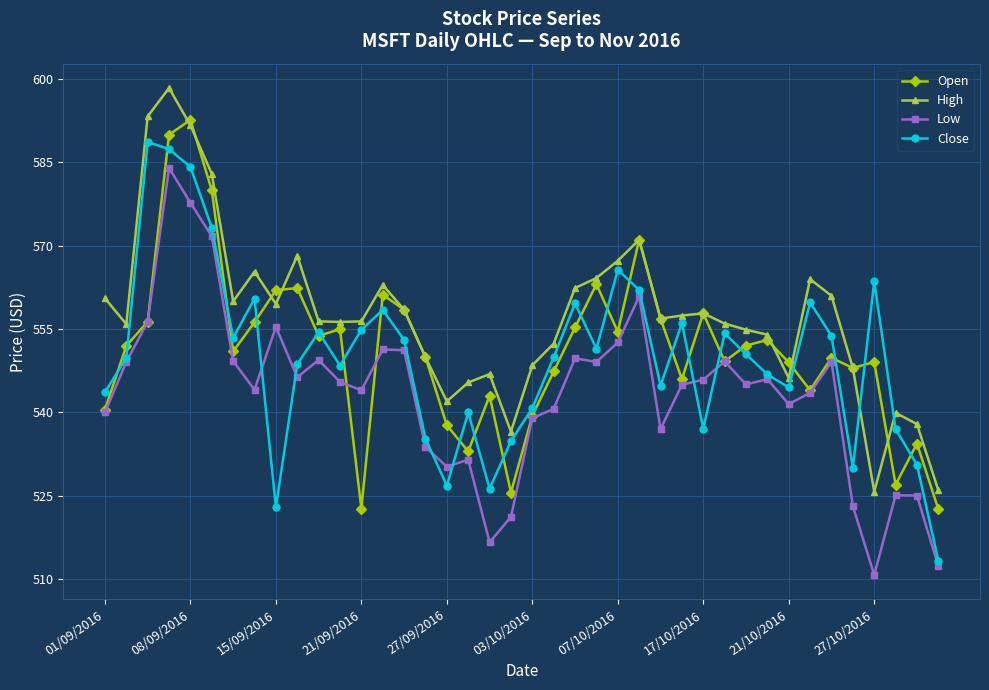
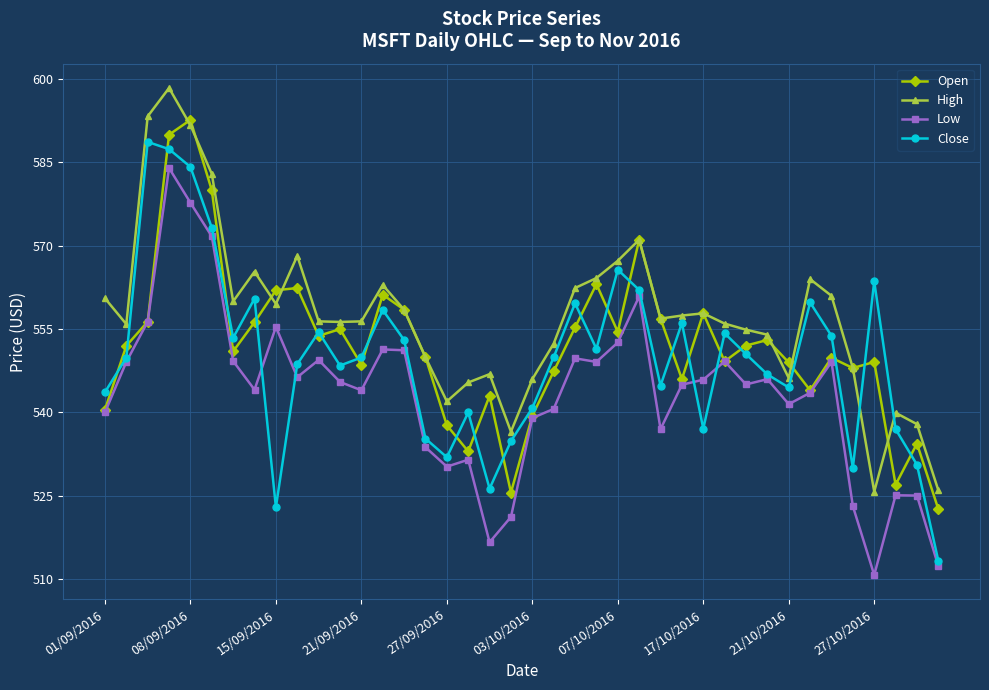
Open, 21/09/2016: 523 -> 549
Close, 21/09/2016: 555 -> 550
Close, 27/09/2016: 527 -> 532
High, 03/10/2016: 549 -> 546
